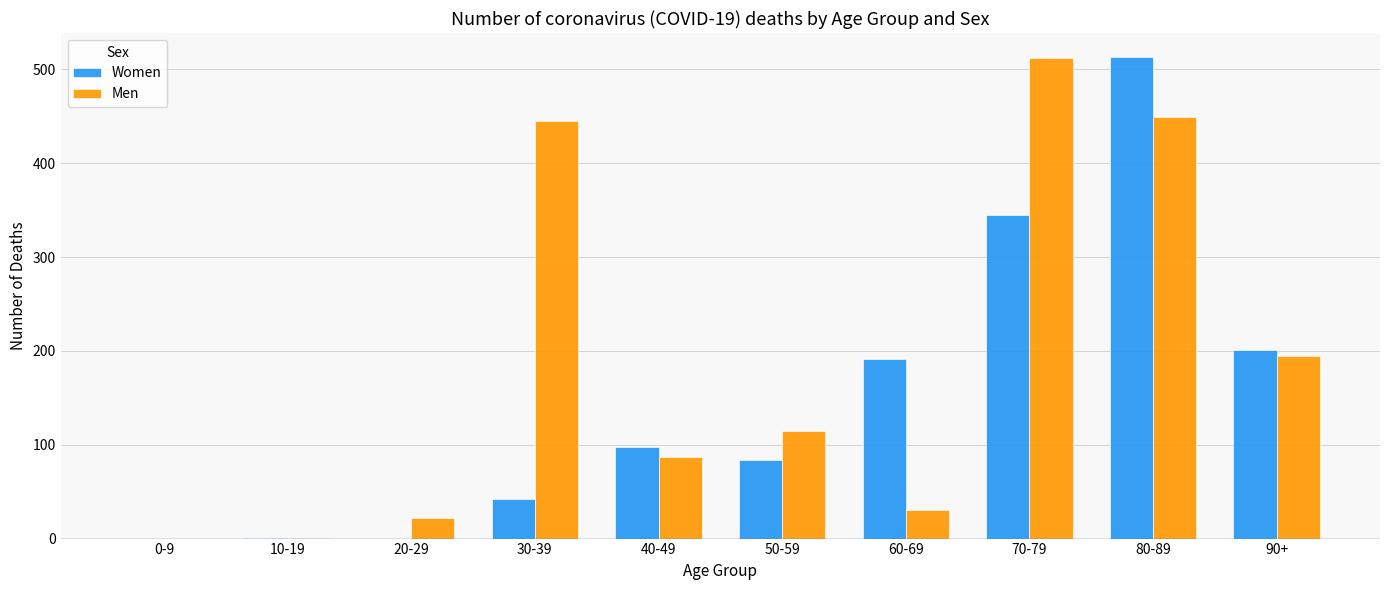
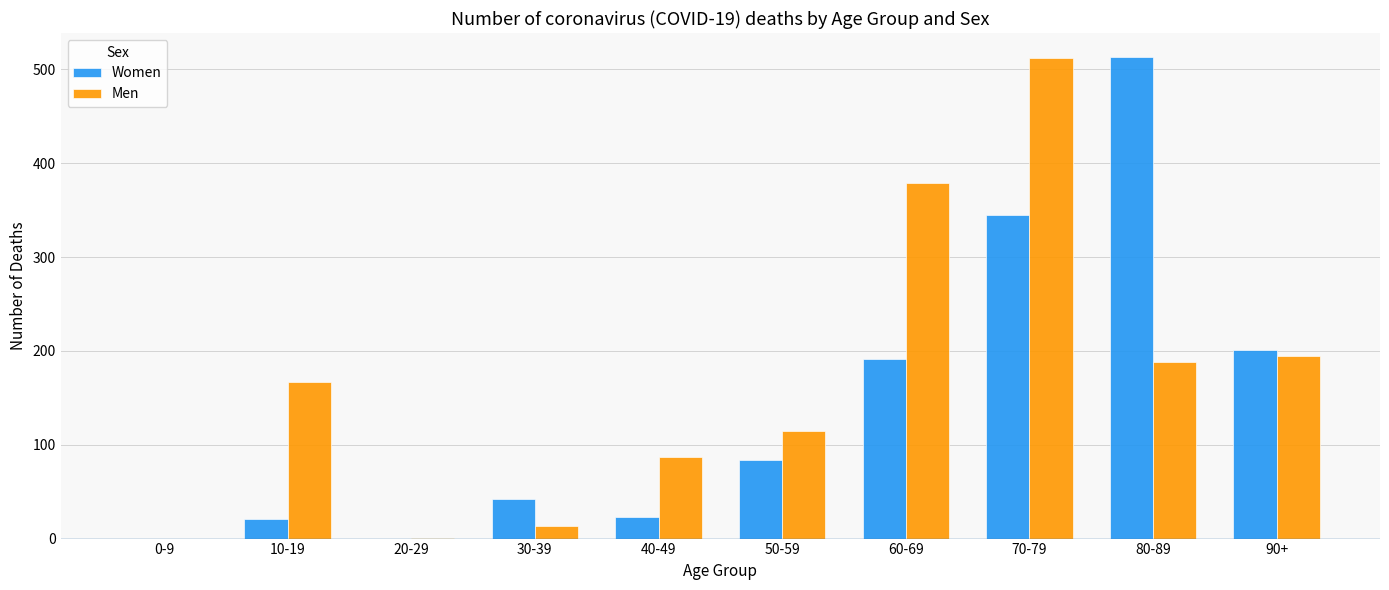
Women, 10-19: 0 -> 20
Men, 10-19: 0 -> 170
Men, 20-29: 20 -> 0
Men, 30-39: 450 -> 10
Women, 40-49: 100 -> 20
Men, 60-69: 30 -> 380
Men, 80-89: 450 -> 190
